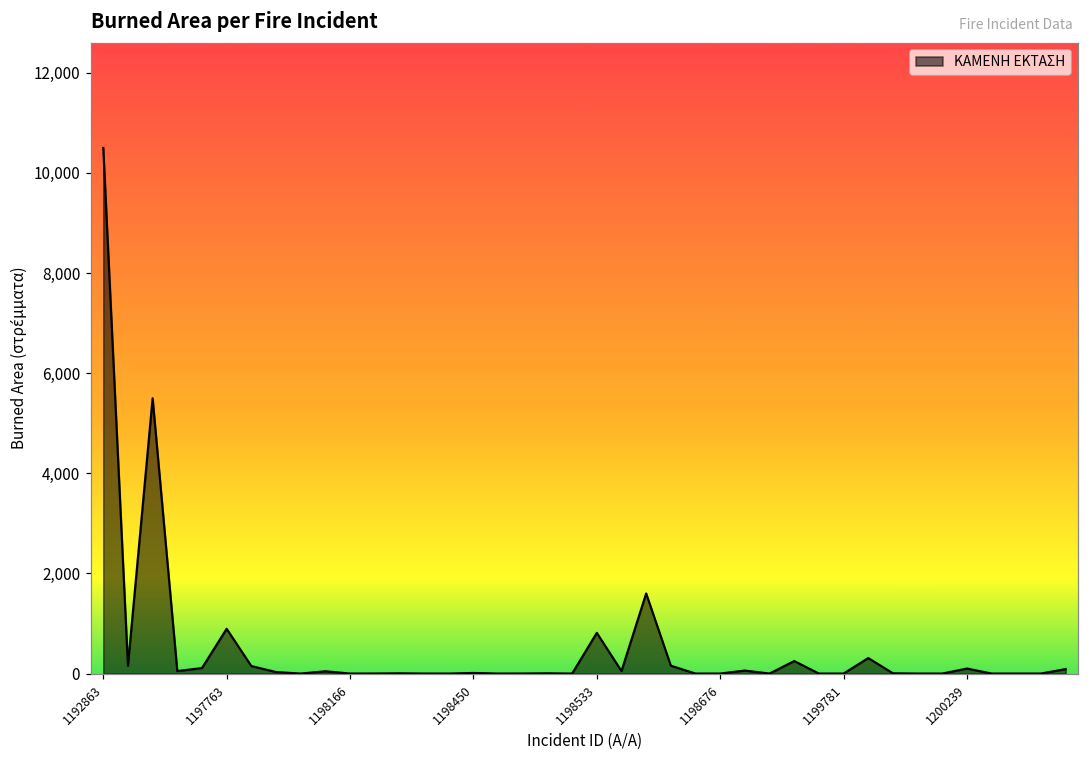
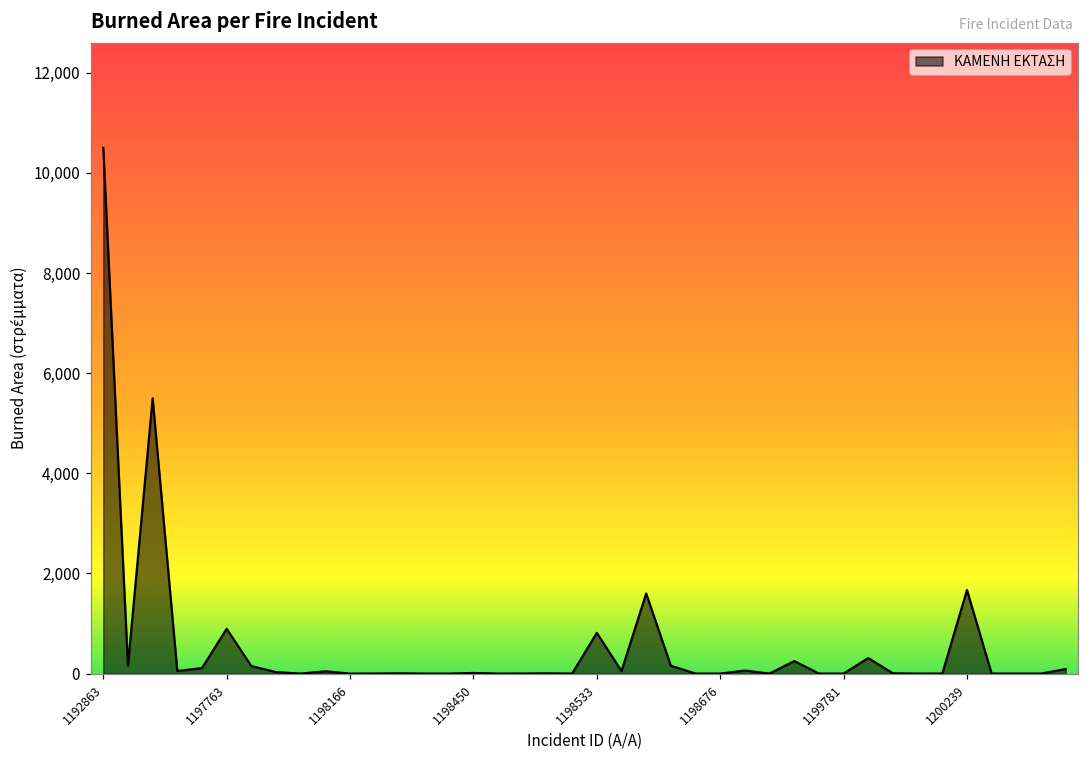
1200239: 100 -> 1,700
